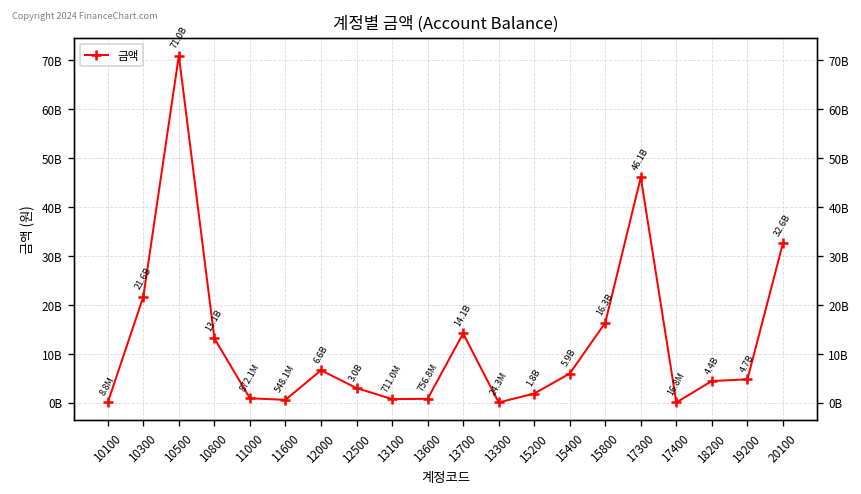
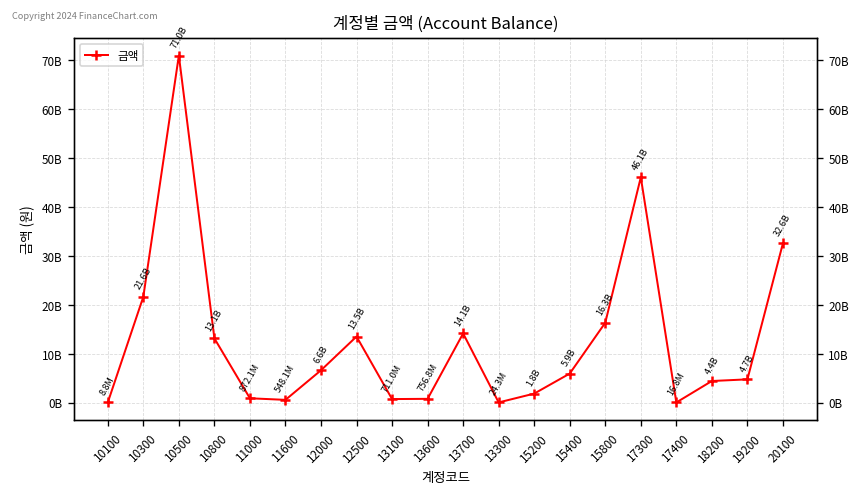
12500: 3.0B -> 13.5B
